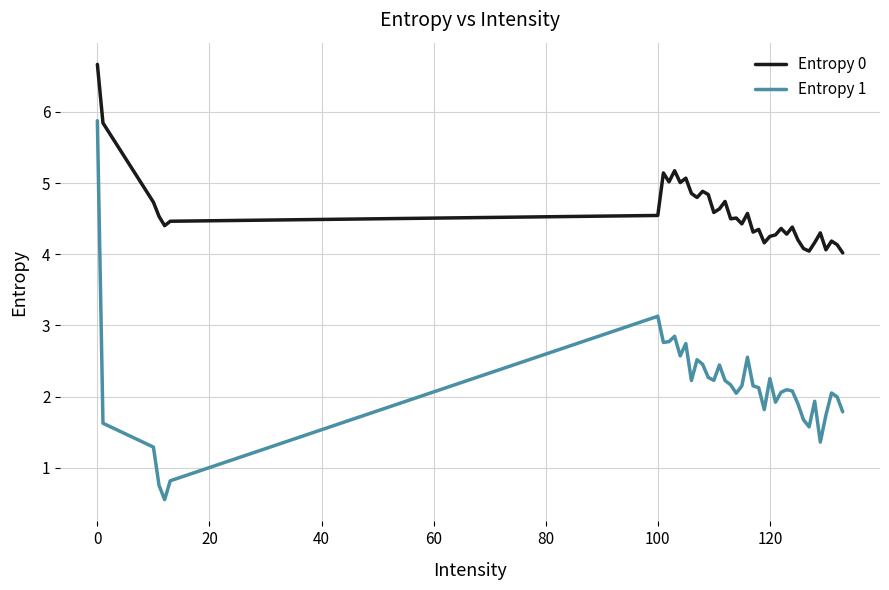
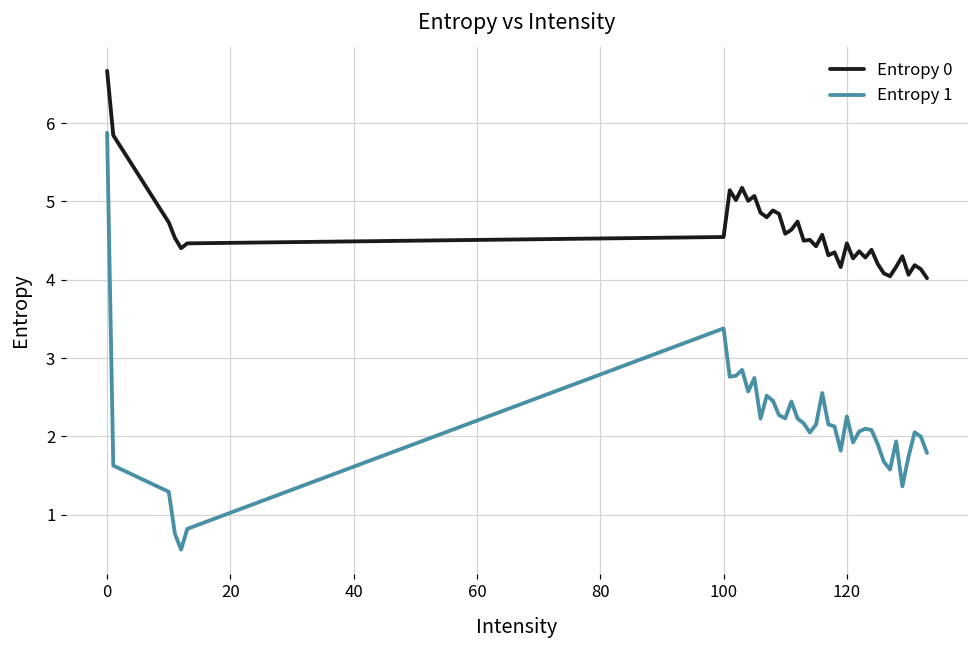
Entropy 1, 100: 3.1 -> 3.4
Entropy 0, 120: 4.3 -> 4.5
